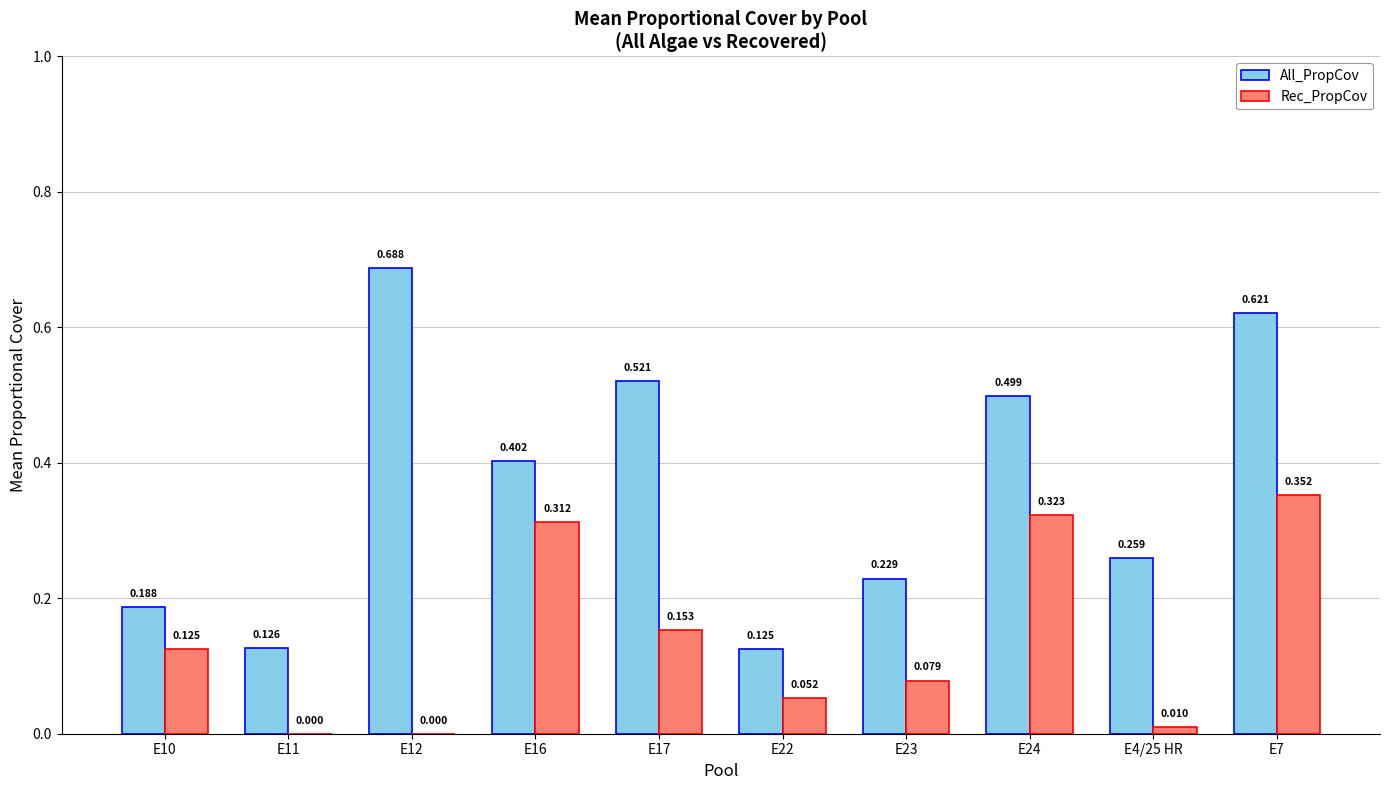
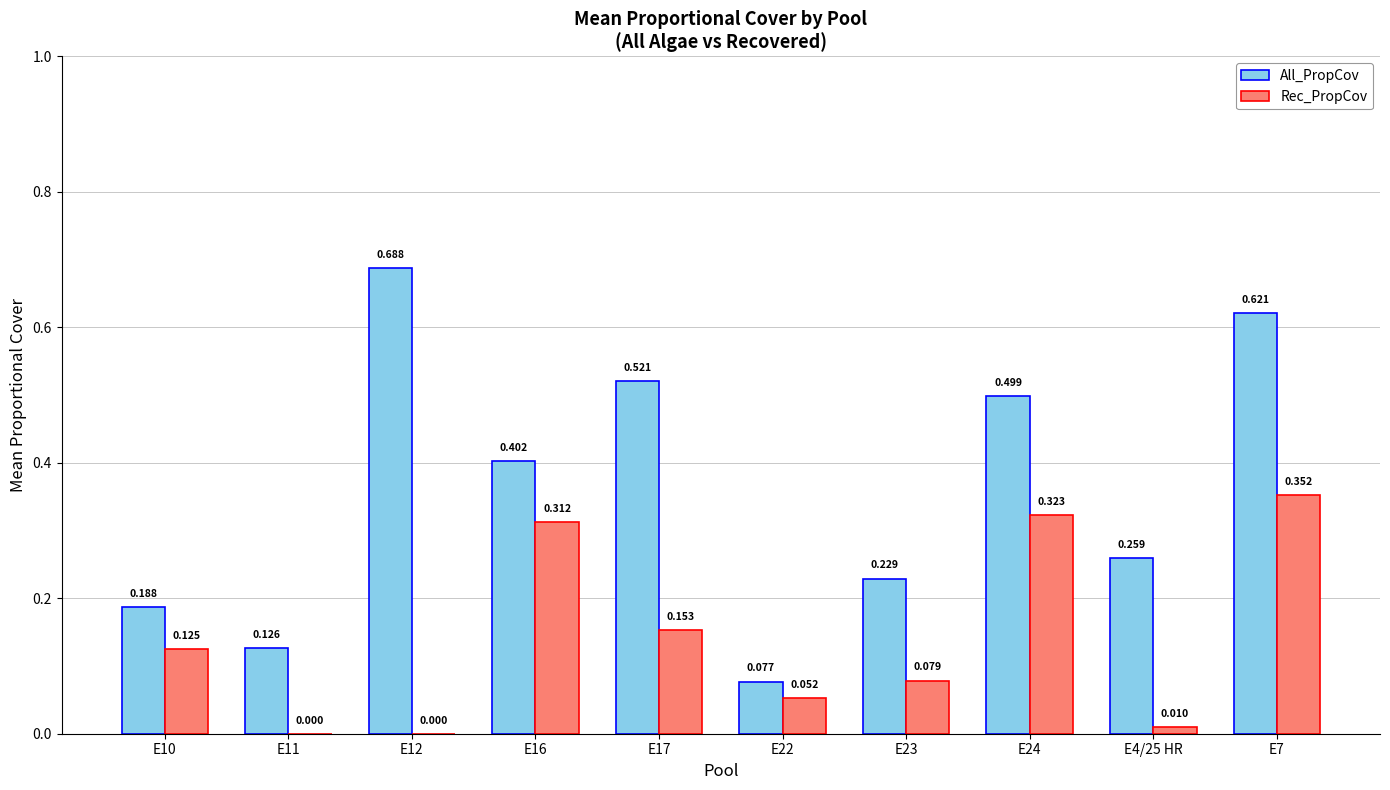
All_PropCov, E22: 0.125 -> 0.077
